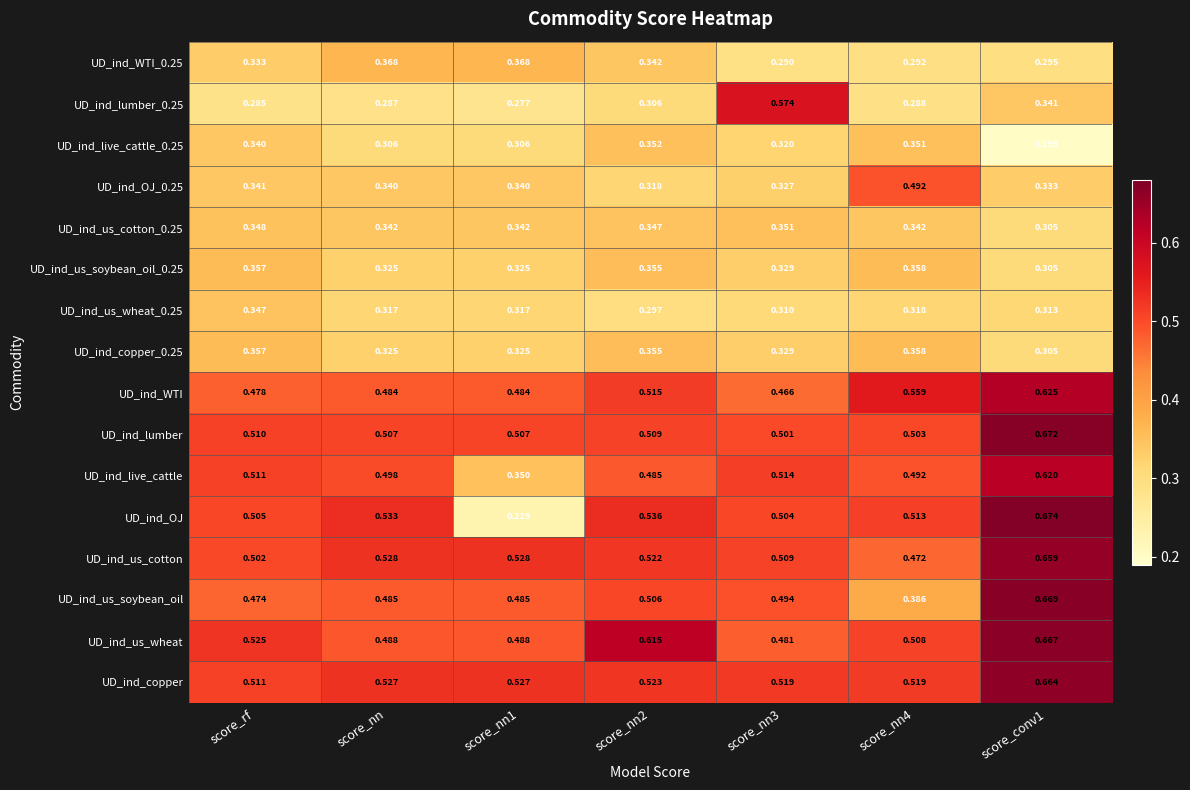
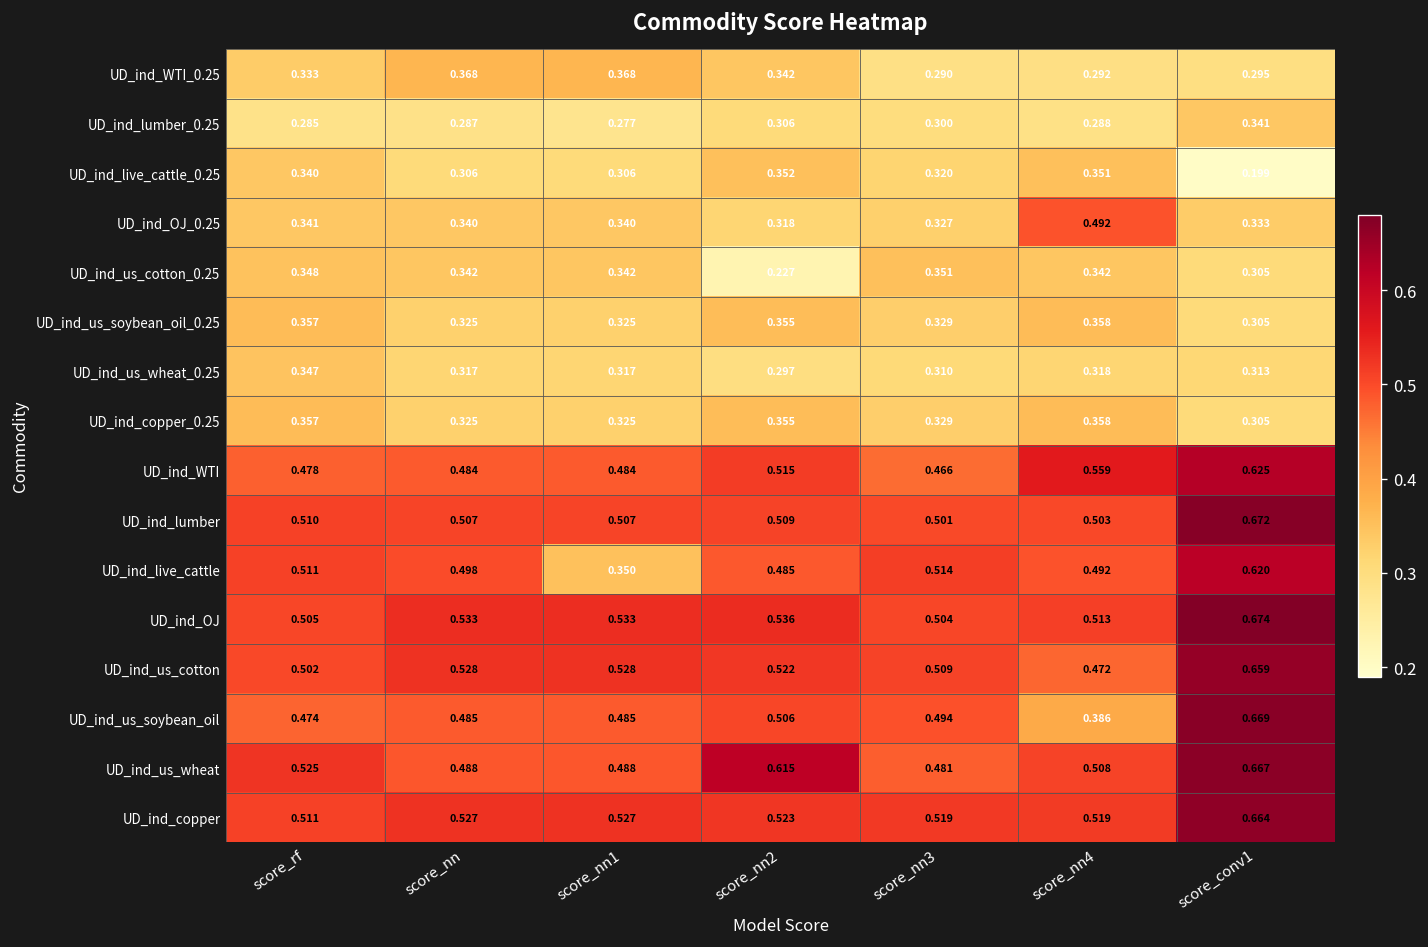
UD_ind_lumber_0.25, score_nn3: 0.574 -> 0.300
UD_ind_us_cotton_0.25, score_nn2: 0.347 -> 0.227
UD_ind_OJ, score_nn1: 0.229 -> 0.533
